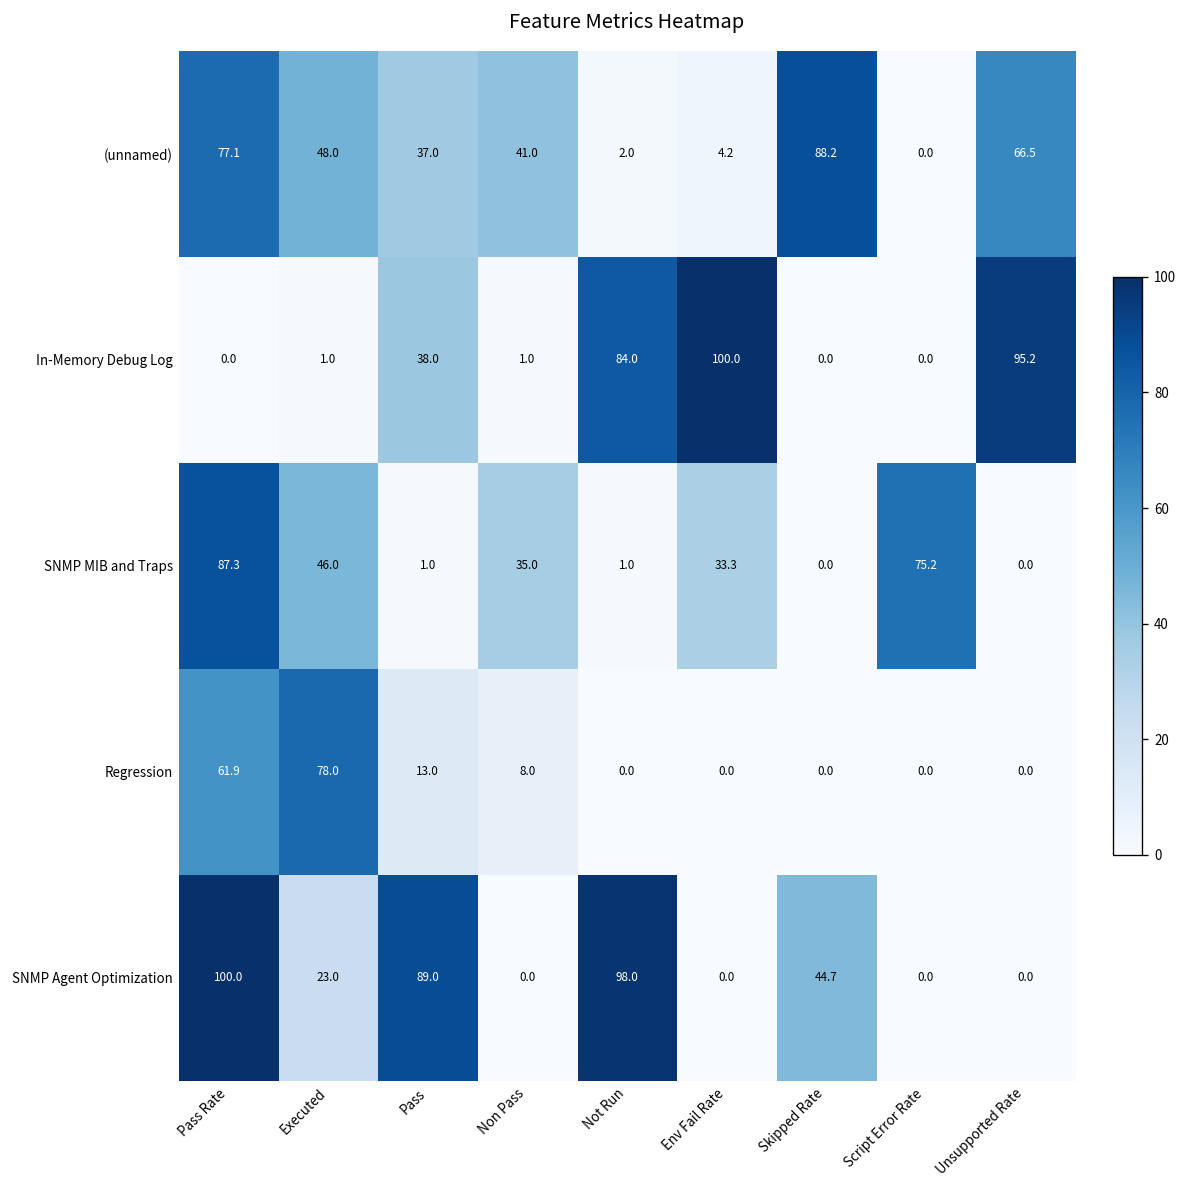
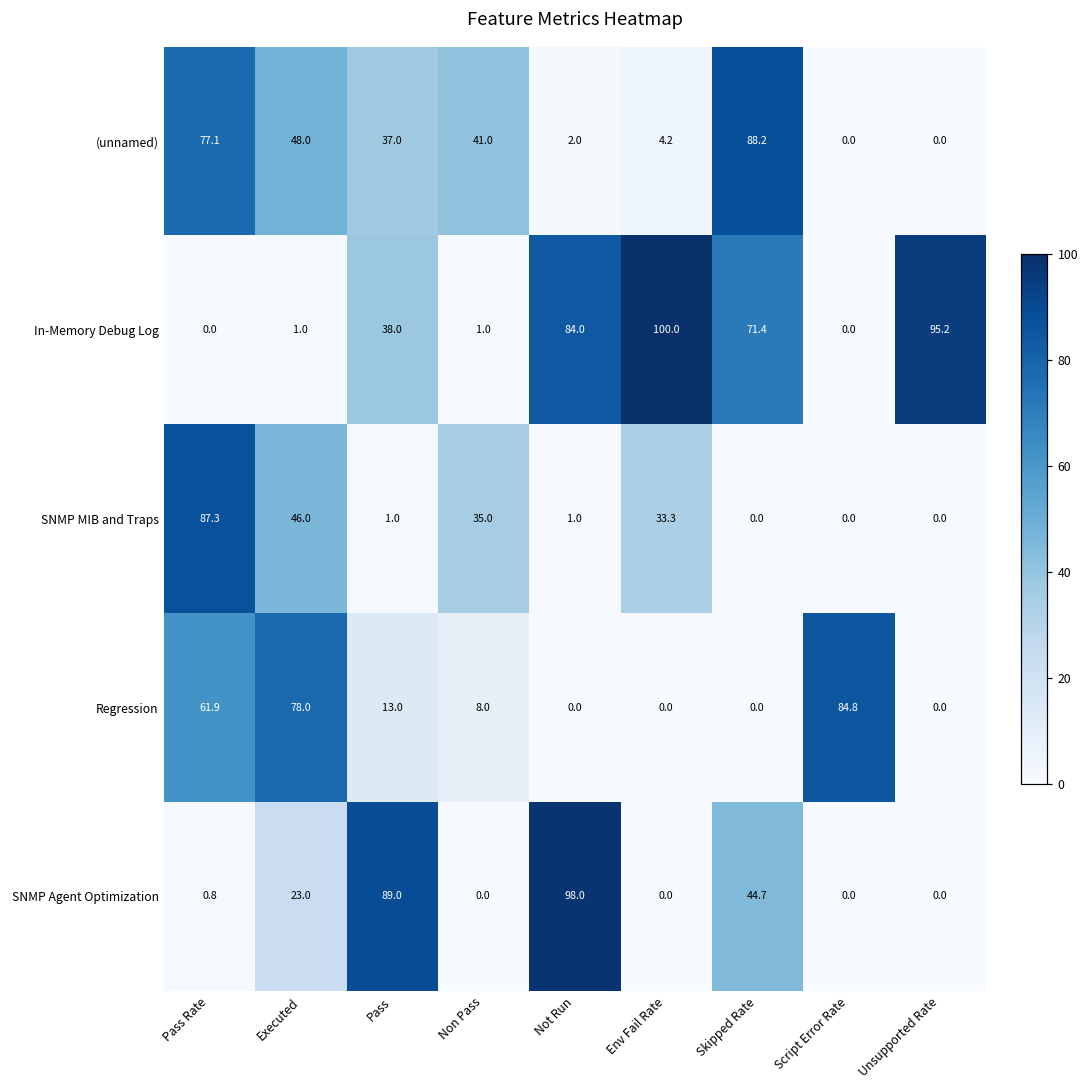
(unnamed), Unsupported Rate: 66.5 -> 0.0
In-Memory Debug Log, Skipped Rate: 0.0 -> 71.4
SNMP MIB and Traps, Script Error Rate: 75.2 -> 0.0
Regression, Script Error Rate: 0.0 -> 84.8
SNMP Agent Optimization, Pass Rate: 100.0 -> 0.8
